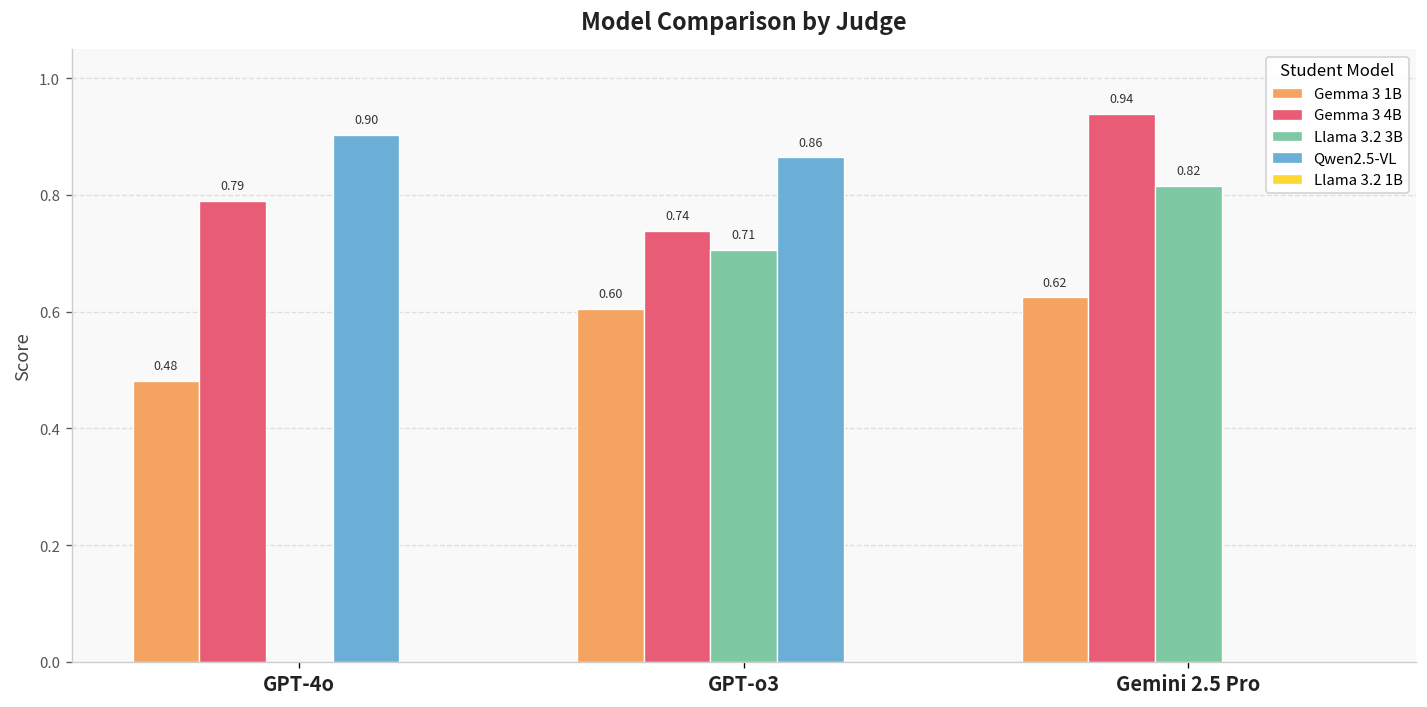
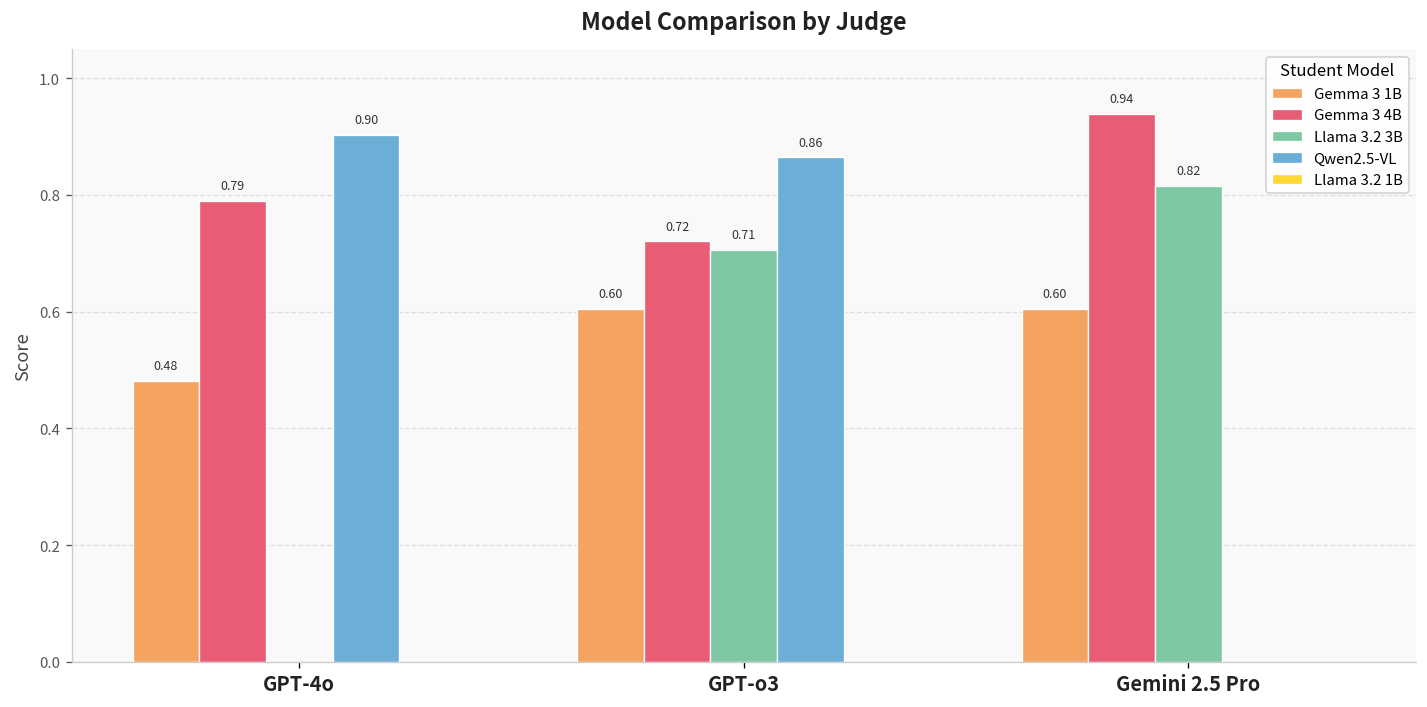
Gemma 3 4B, GPT-o3: 0.74 -> 0.72
Gemma 3 1B, Gemini 2.5 Pro: 0.62 -> 0.60
